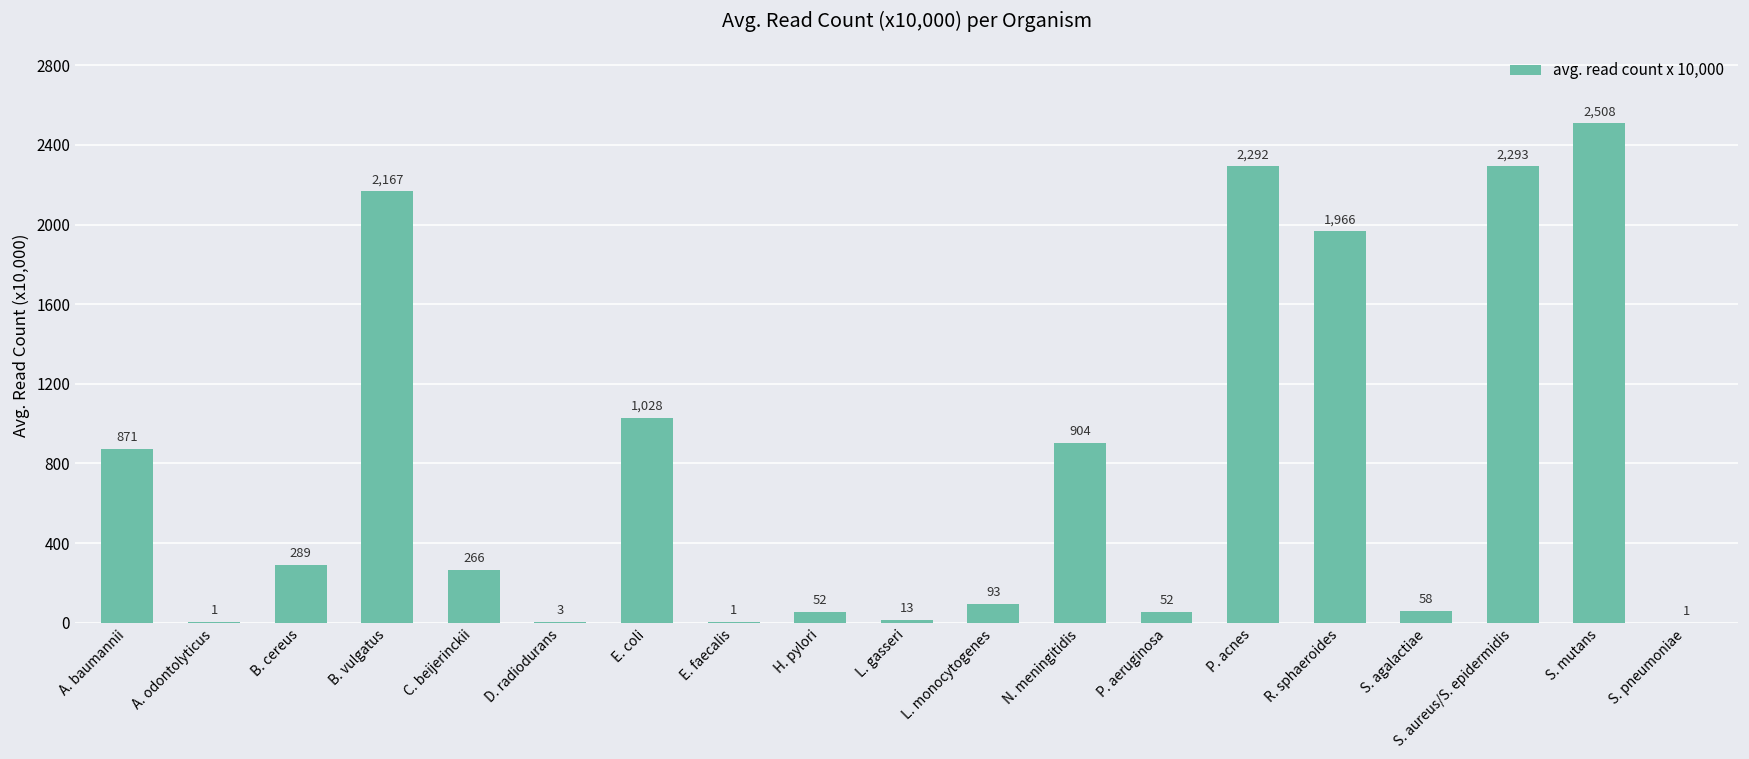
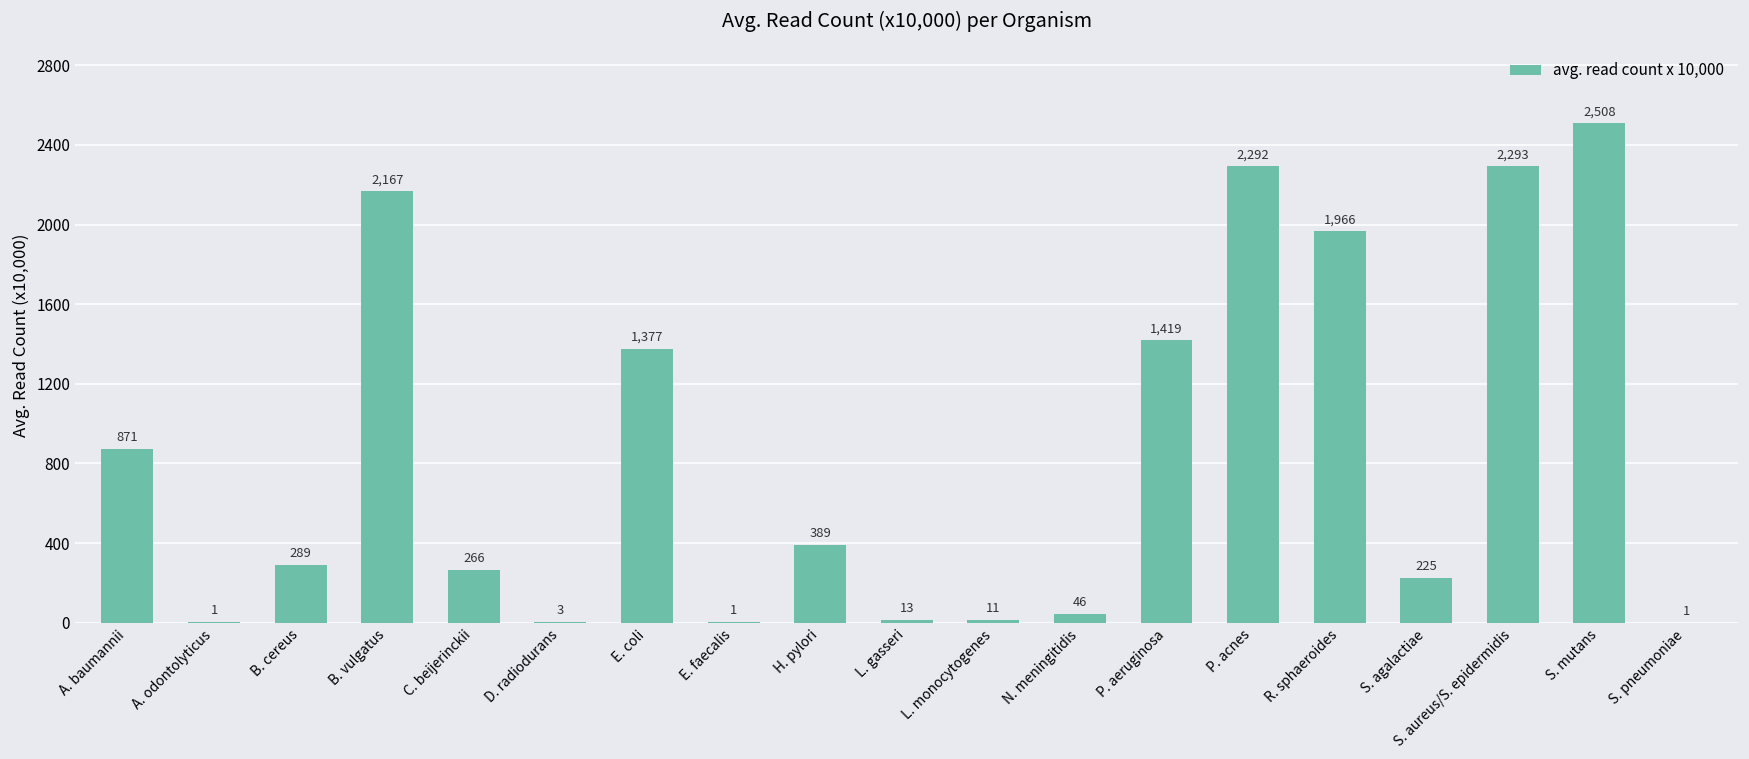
E. coli: 1,028 -> 1,377
H. pylori: 52 -> 389
L. monocytogenes: 93 -> 11
N. meningitidis: 904 -> 46
P. aeruginosa: 52 -> 1,419
S. agalactiae: 58 -> 225
